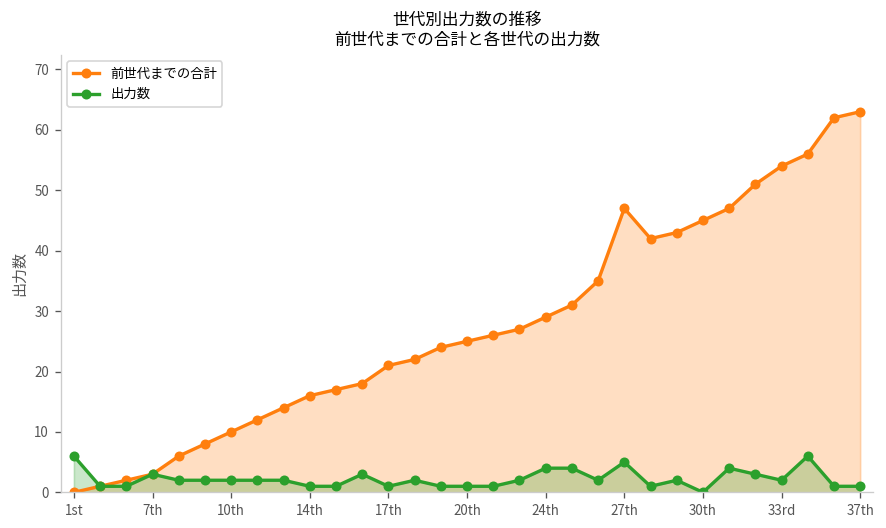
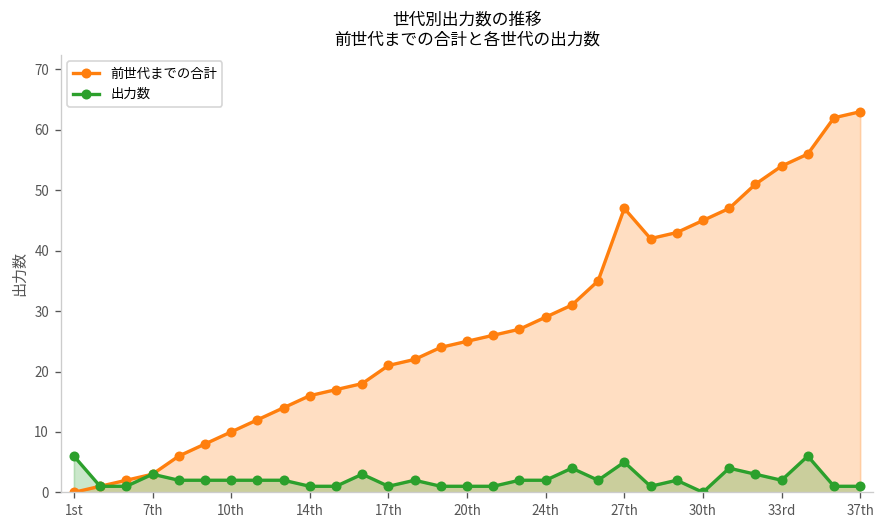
出力数, 24th: 4 -> 2
